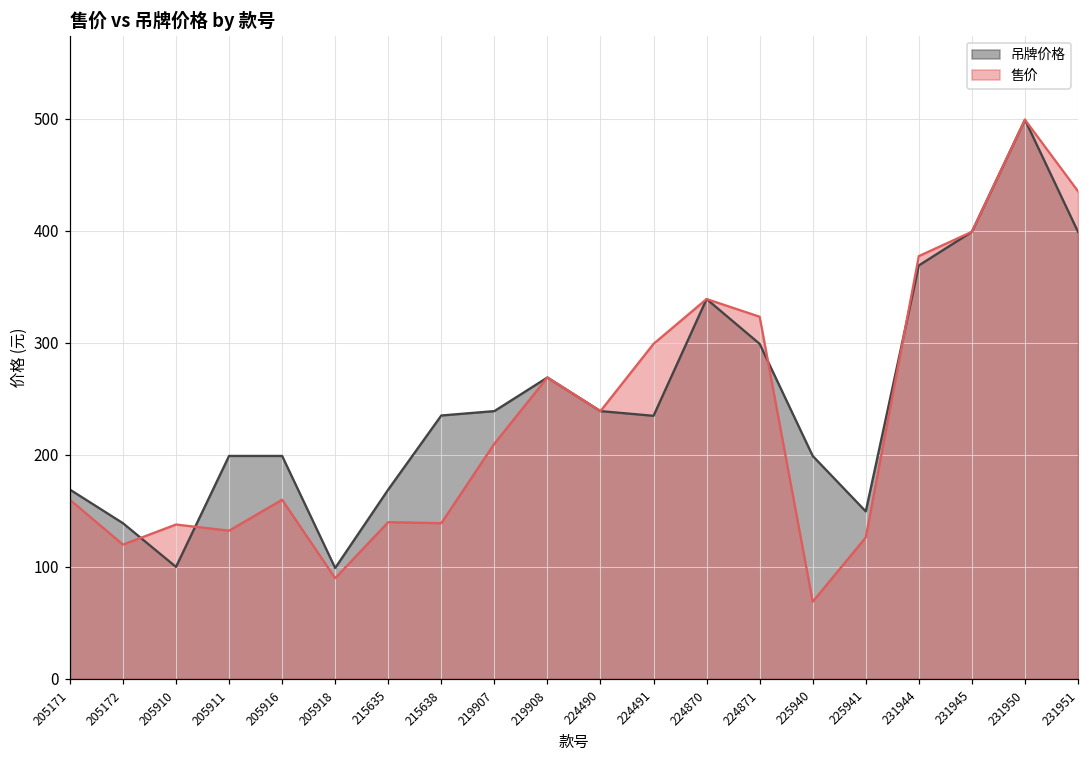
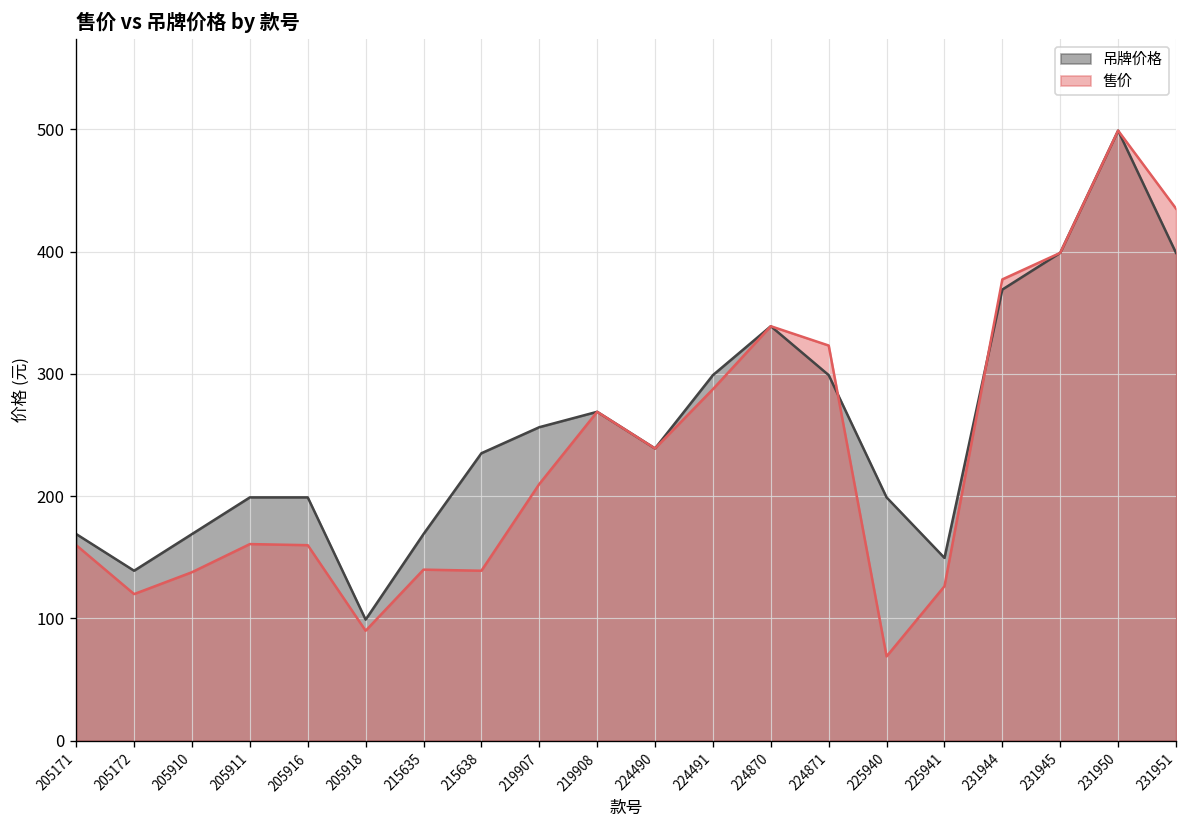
吊牌价格, 205910: 100 -> 169
售价, 205911: 132 -> 161
吊牌价格, 219907: 239 -> 256
吊牌价格, 224491: 235 -> 299
售价, 224491: 299 -> 288
